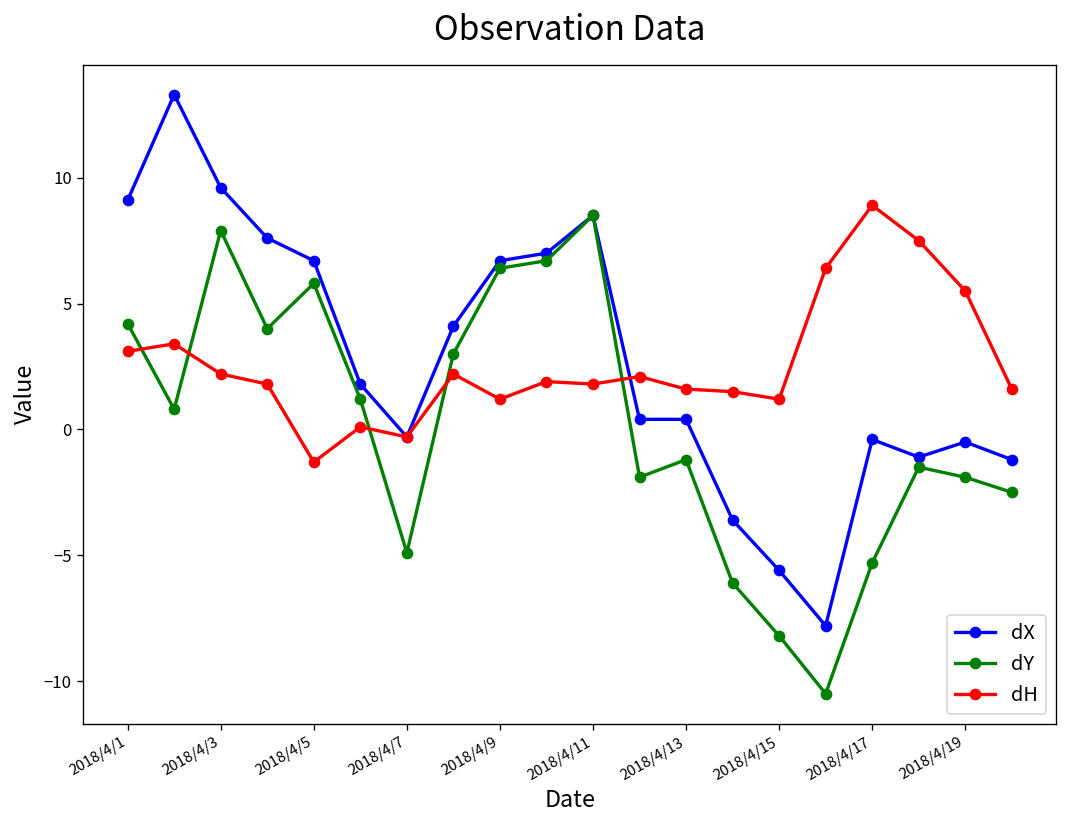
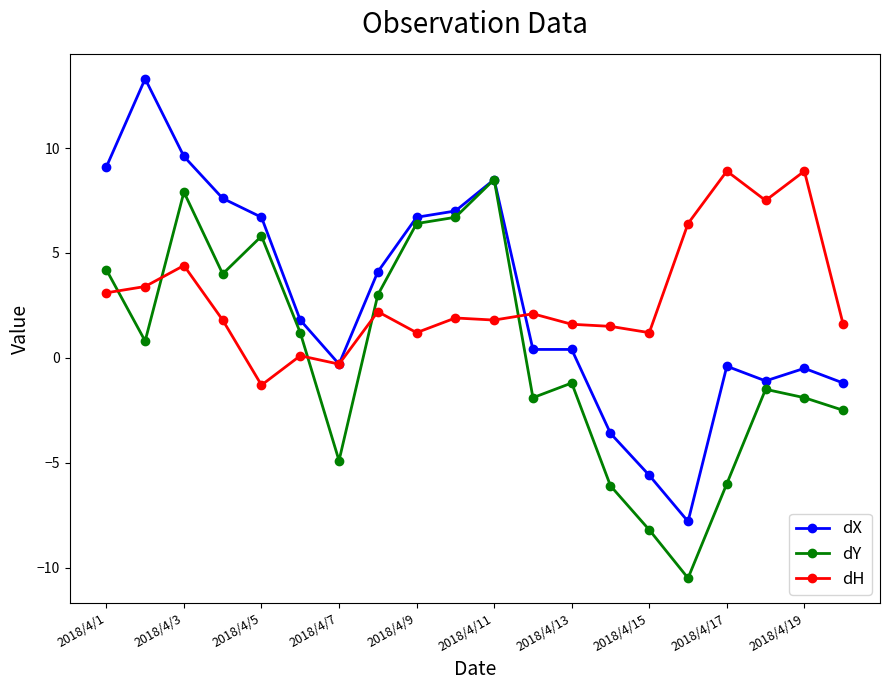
dH, 2018/4/3: 2.2 -> 4.4
dY, 2018/4/17: -5.3 -> -6.0
dH, 2018/4/19: 5.5 -> 8.9
